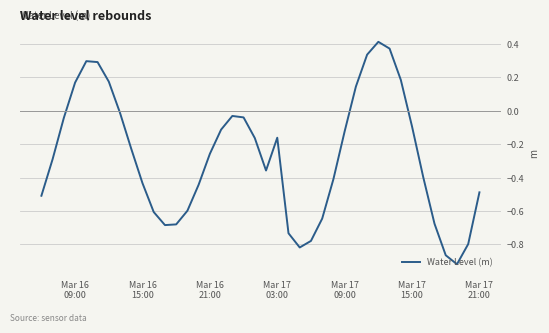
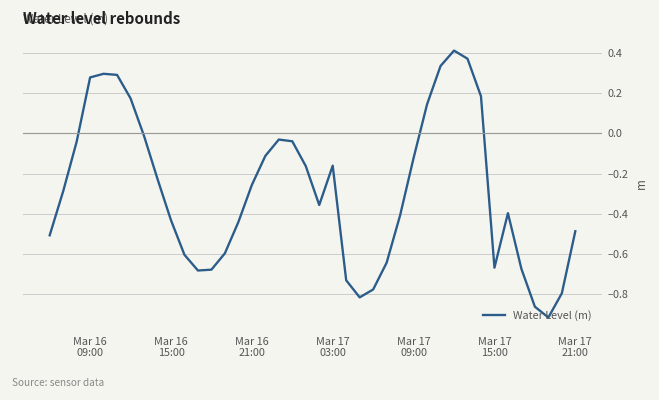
Mar 16 09:00: 0.17 -> 0.28
Mar 17 15:00: -0.09 -> -0.67
